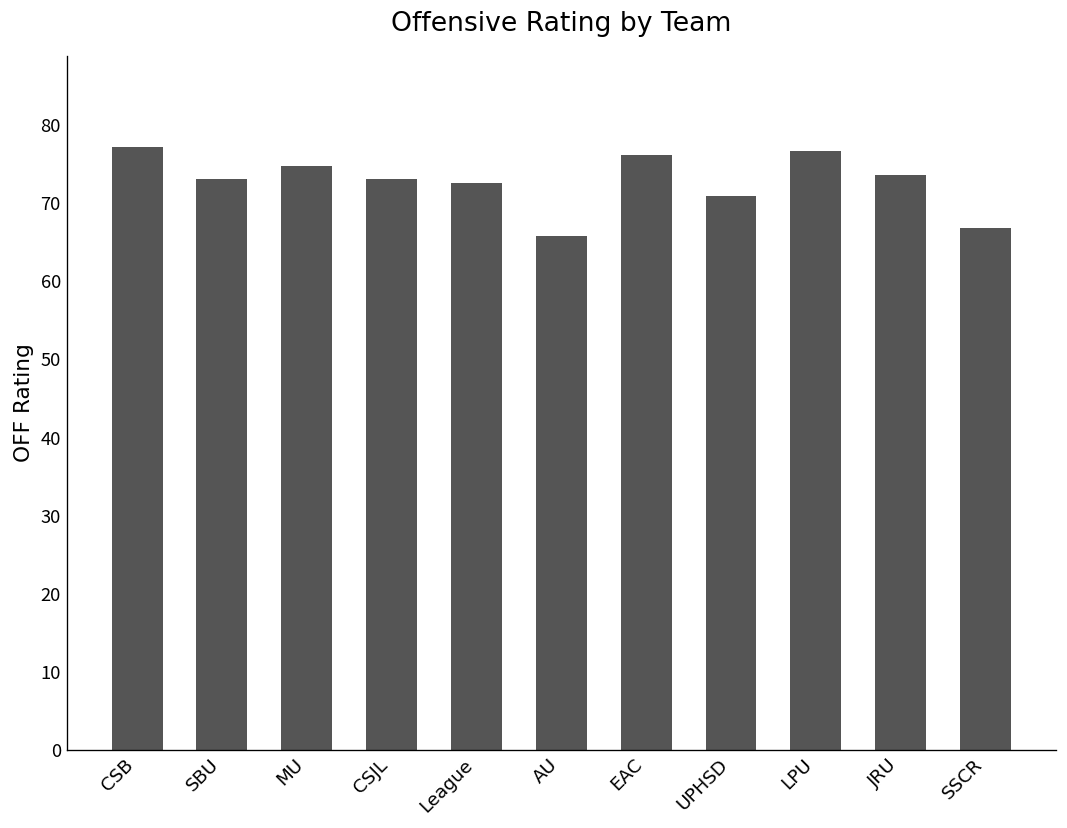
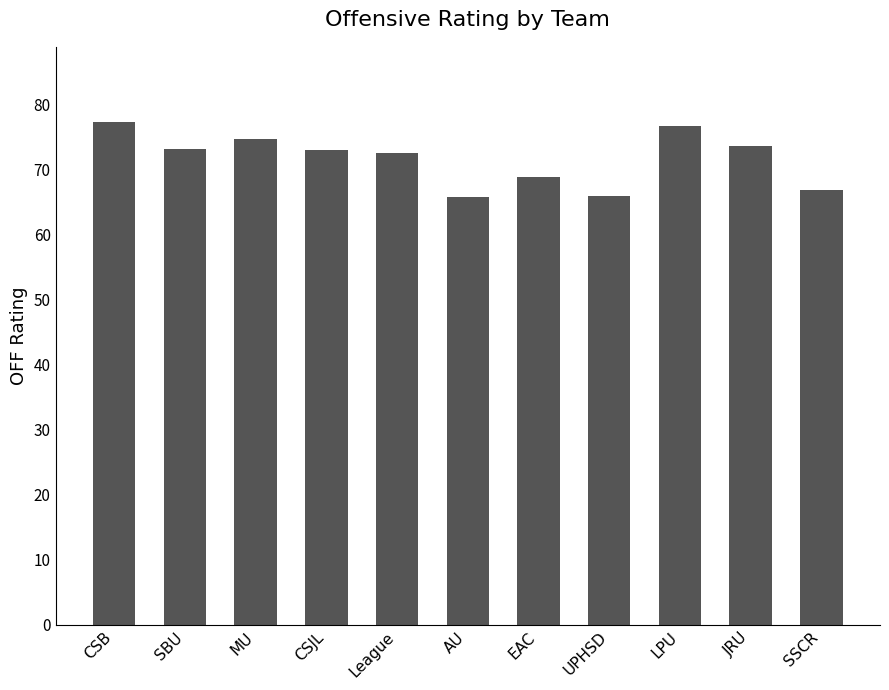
EAC: 76 -> 69
UPHSD: 71 -> 66
